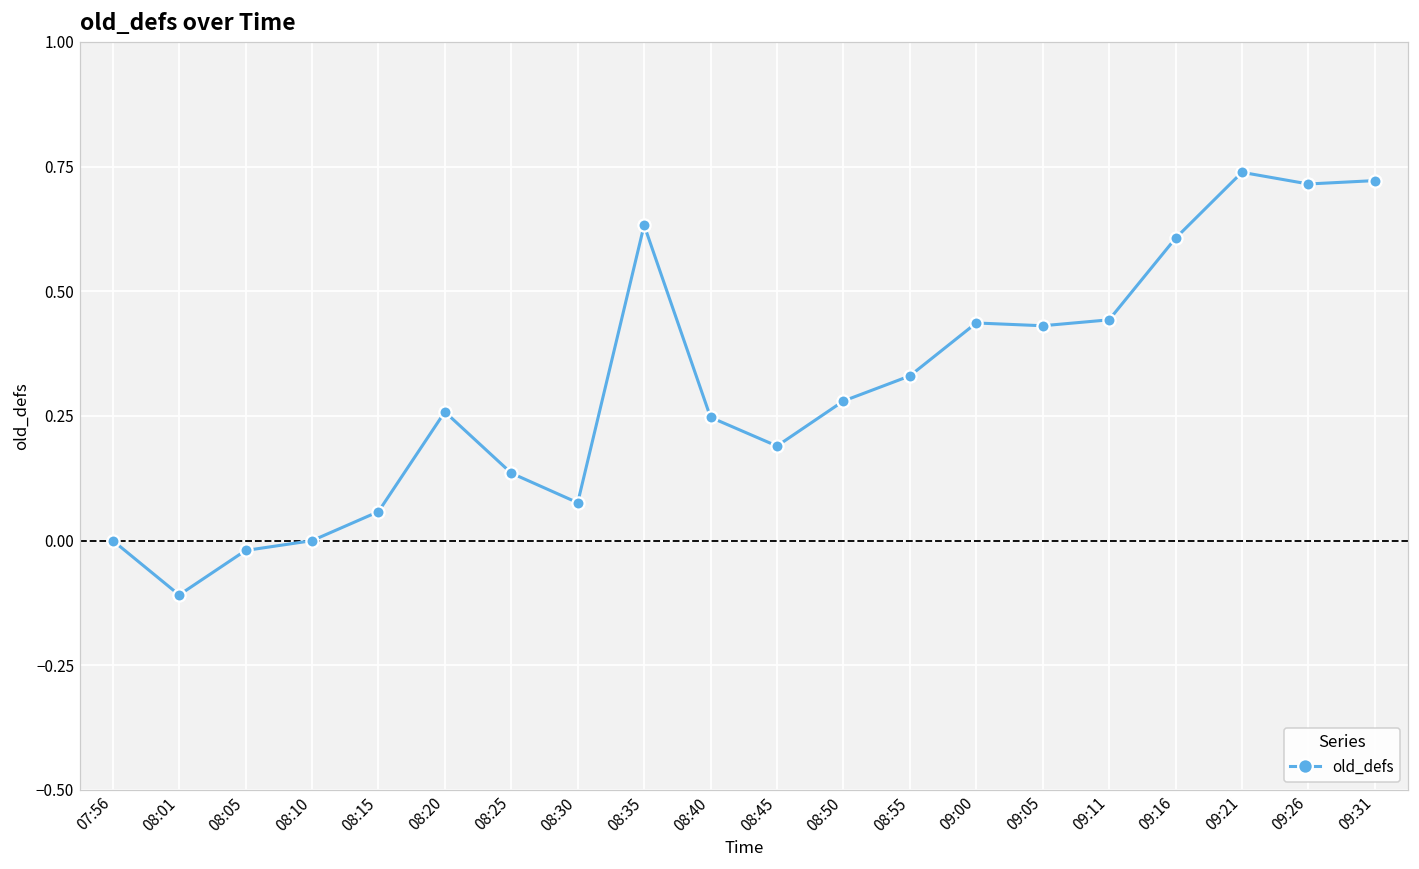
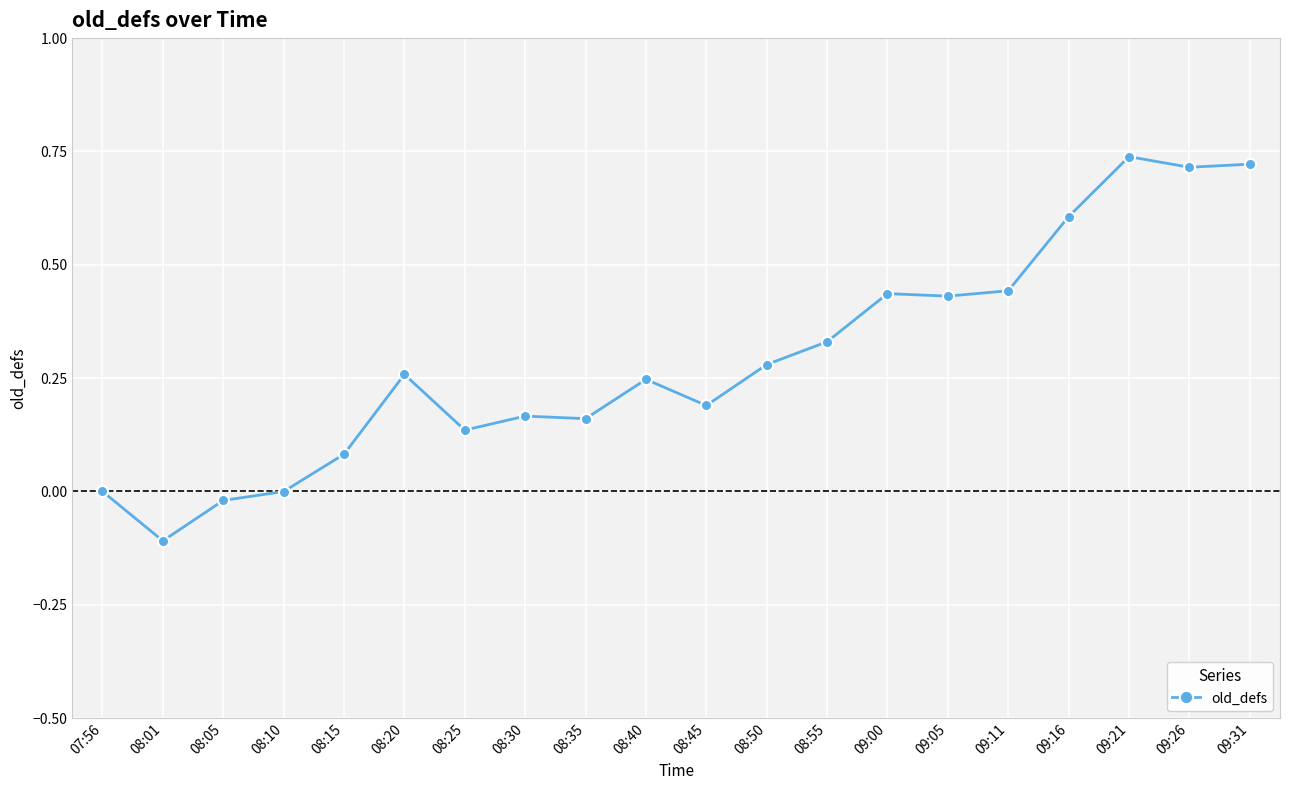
08:15: 0.06 -> 0.08
08:30: 0.08 -> 0.17
08:35: 0.63 -> 0.16
